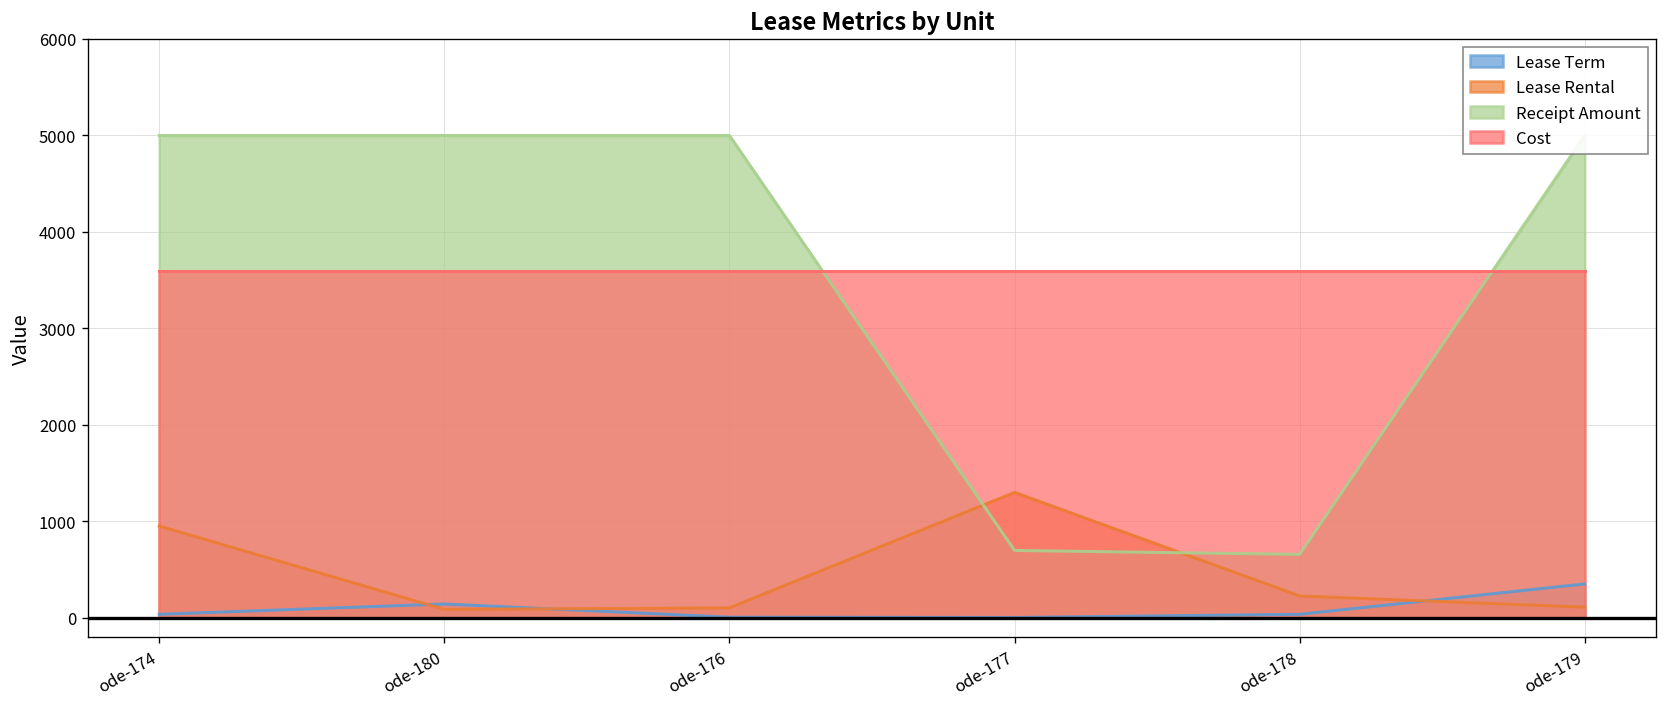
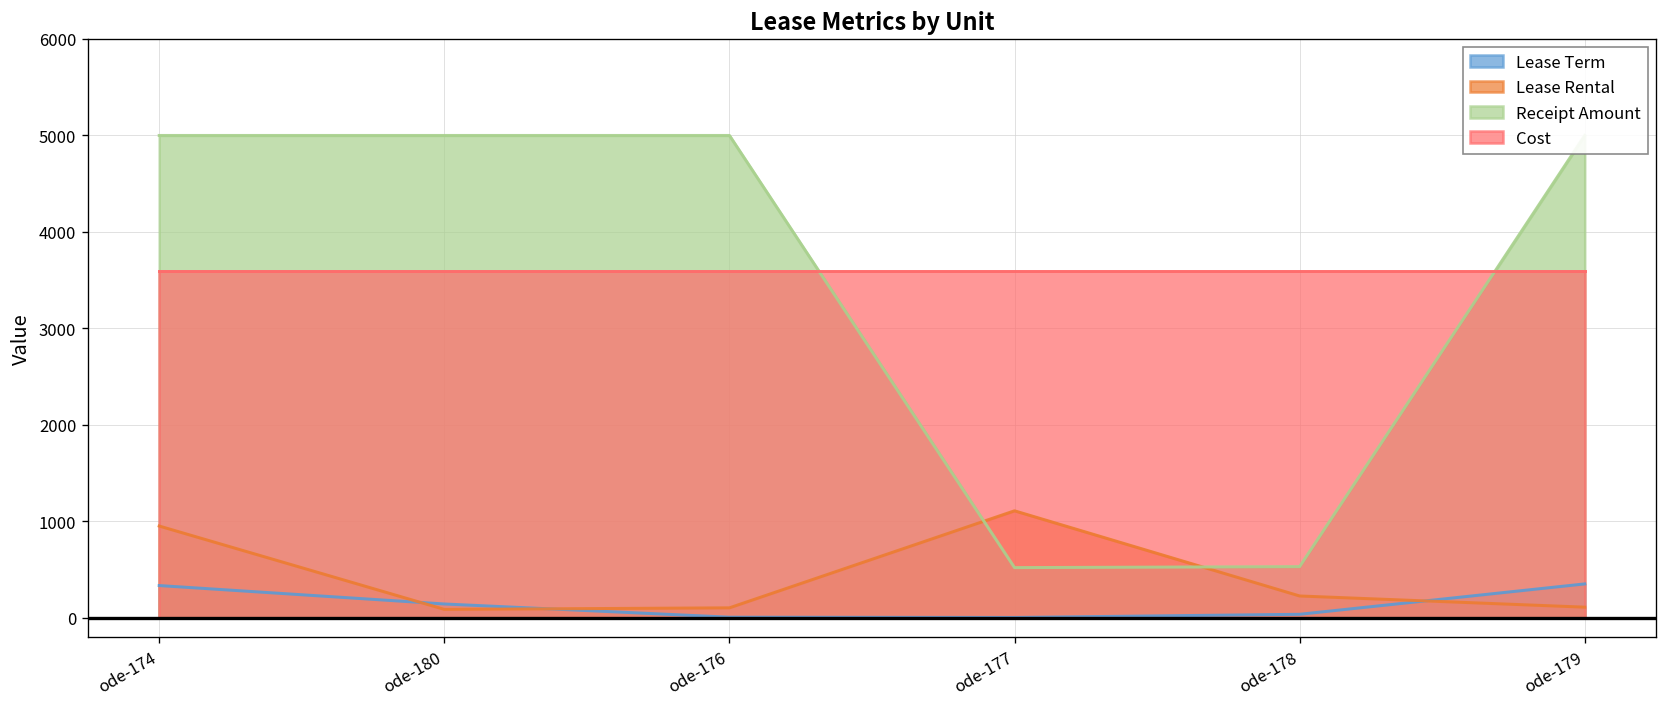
Lease Term, ode-174: 0 -> 300
Lease Rental, ode-177: 1300 -> 1100
Receipt Amount, ode-177: 700 -> 500
Receipt Amount, ode-178: 700 -> 500
